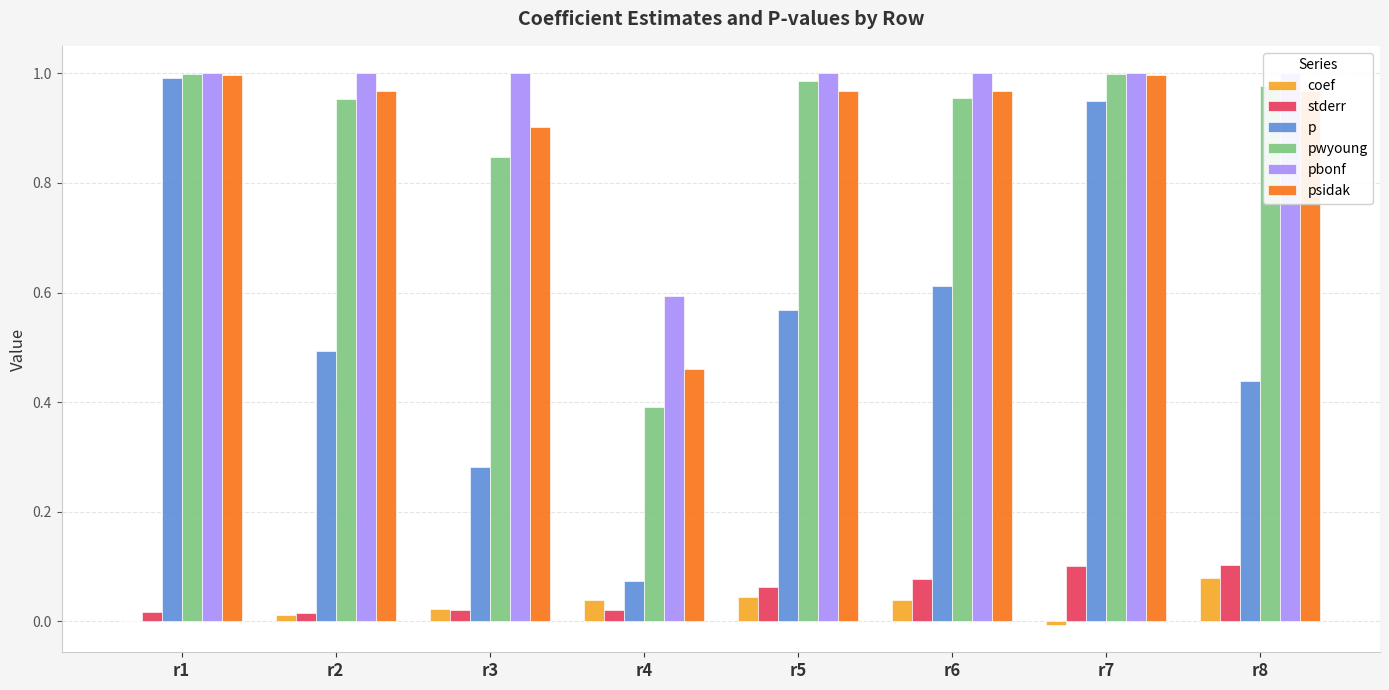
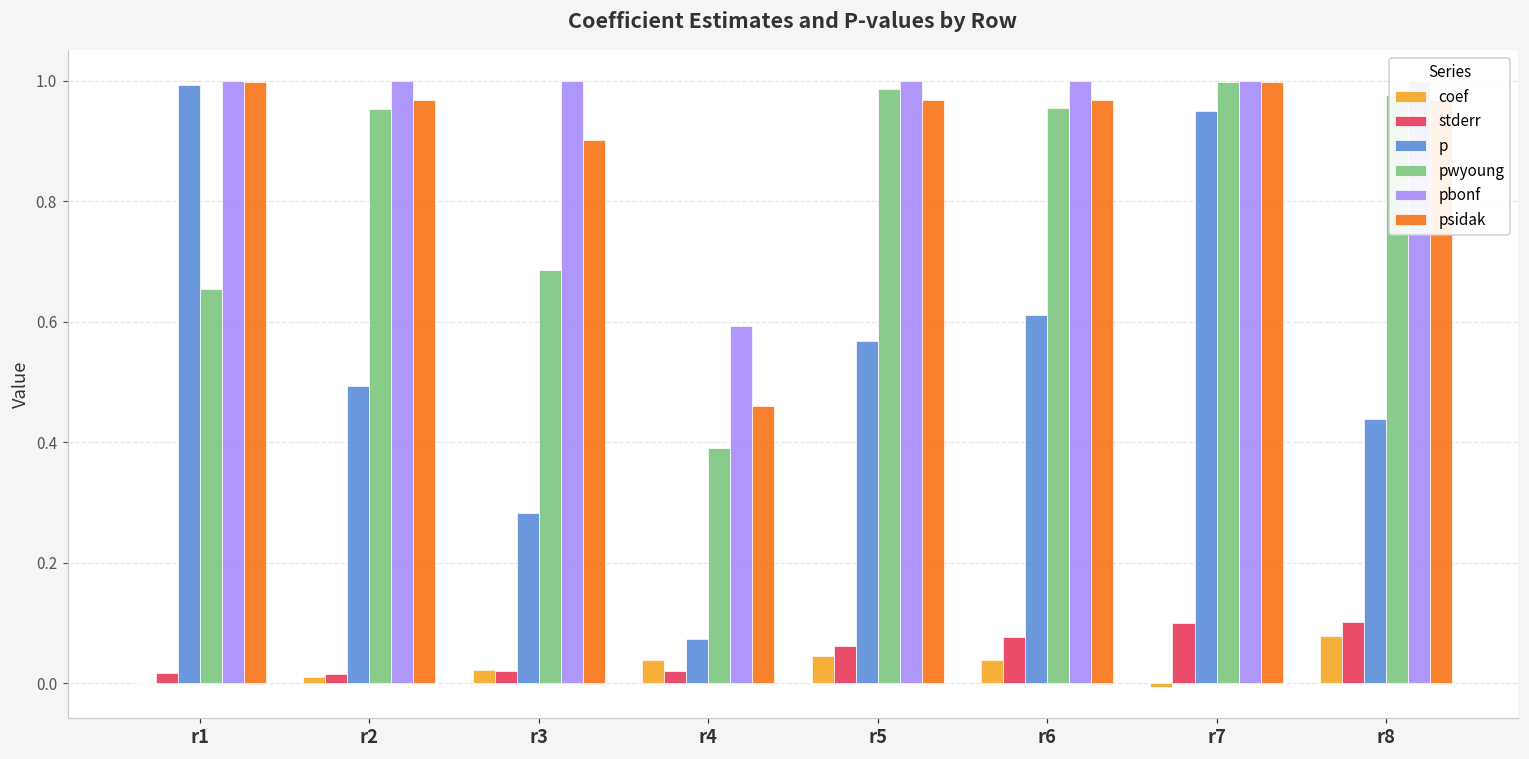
pwyoung, r1: 1.00 -> 0.65
pwyoung, r3: 0.85 -> 0.69
